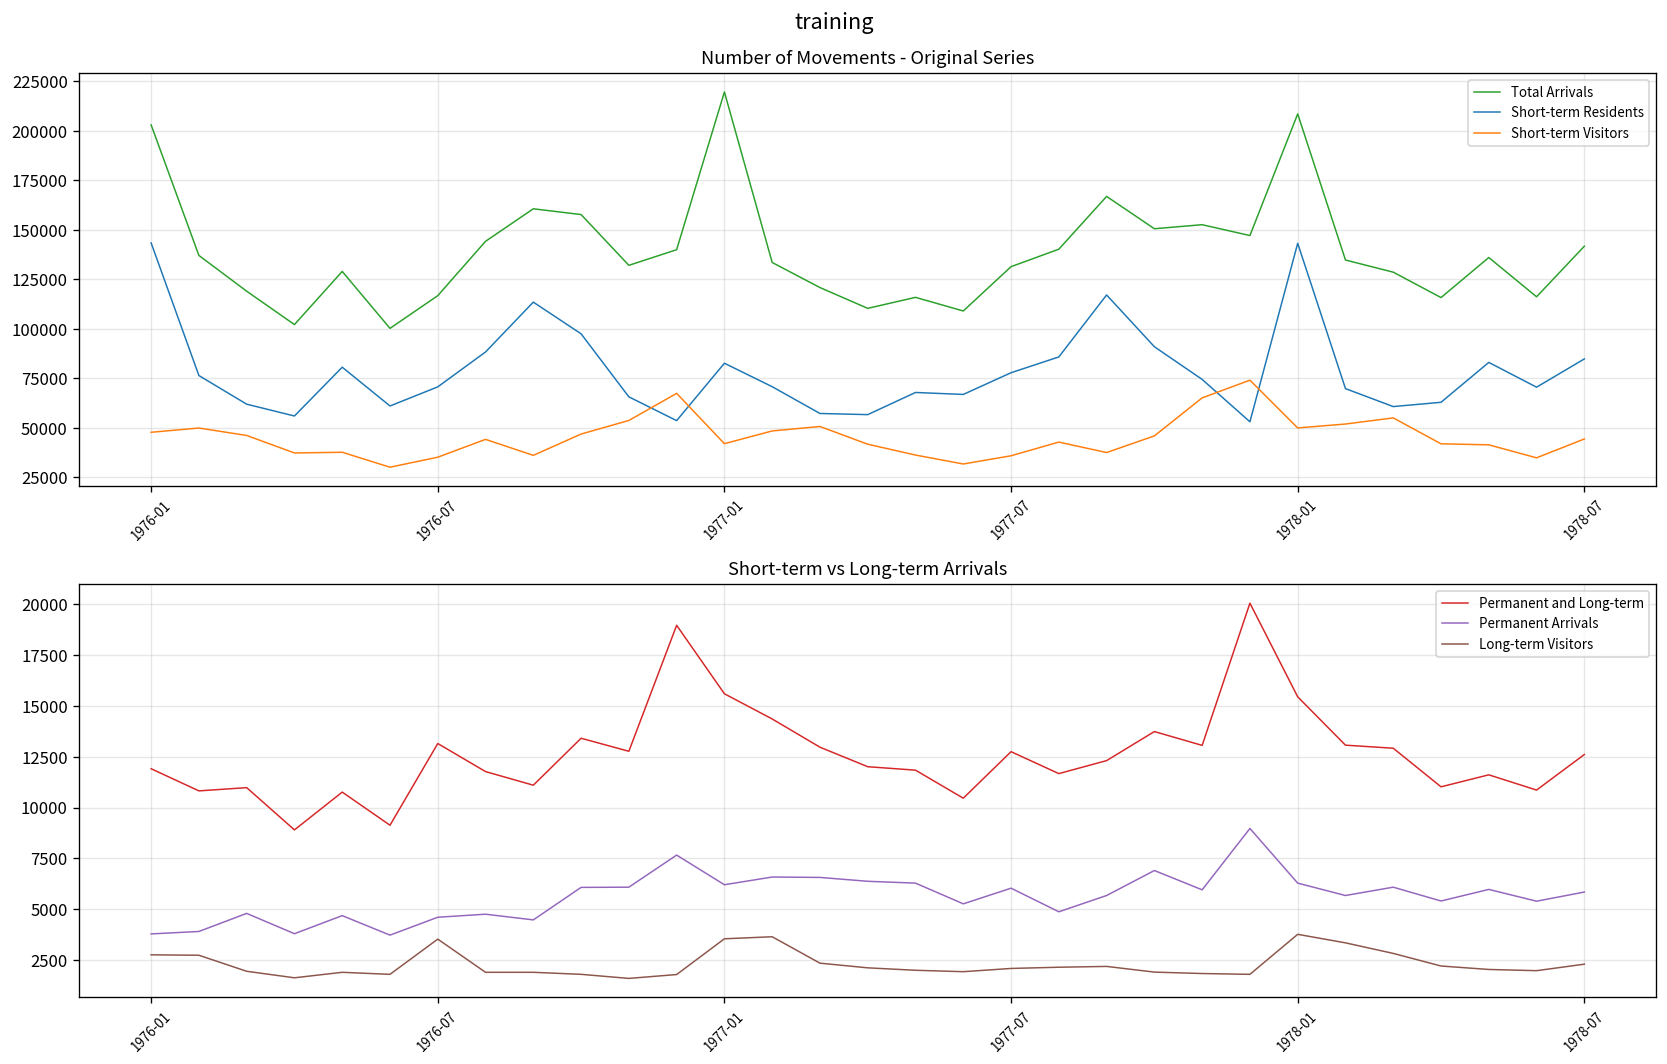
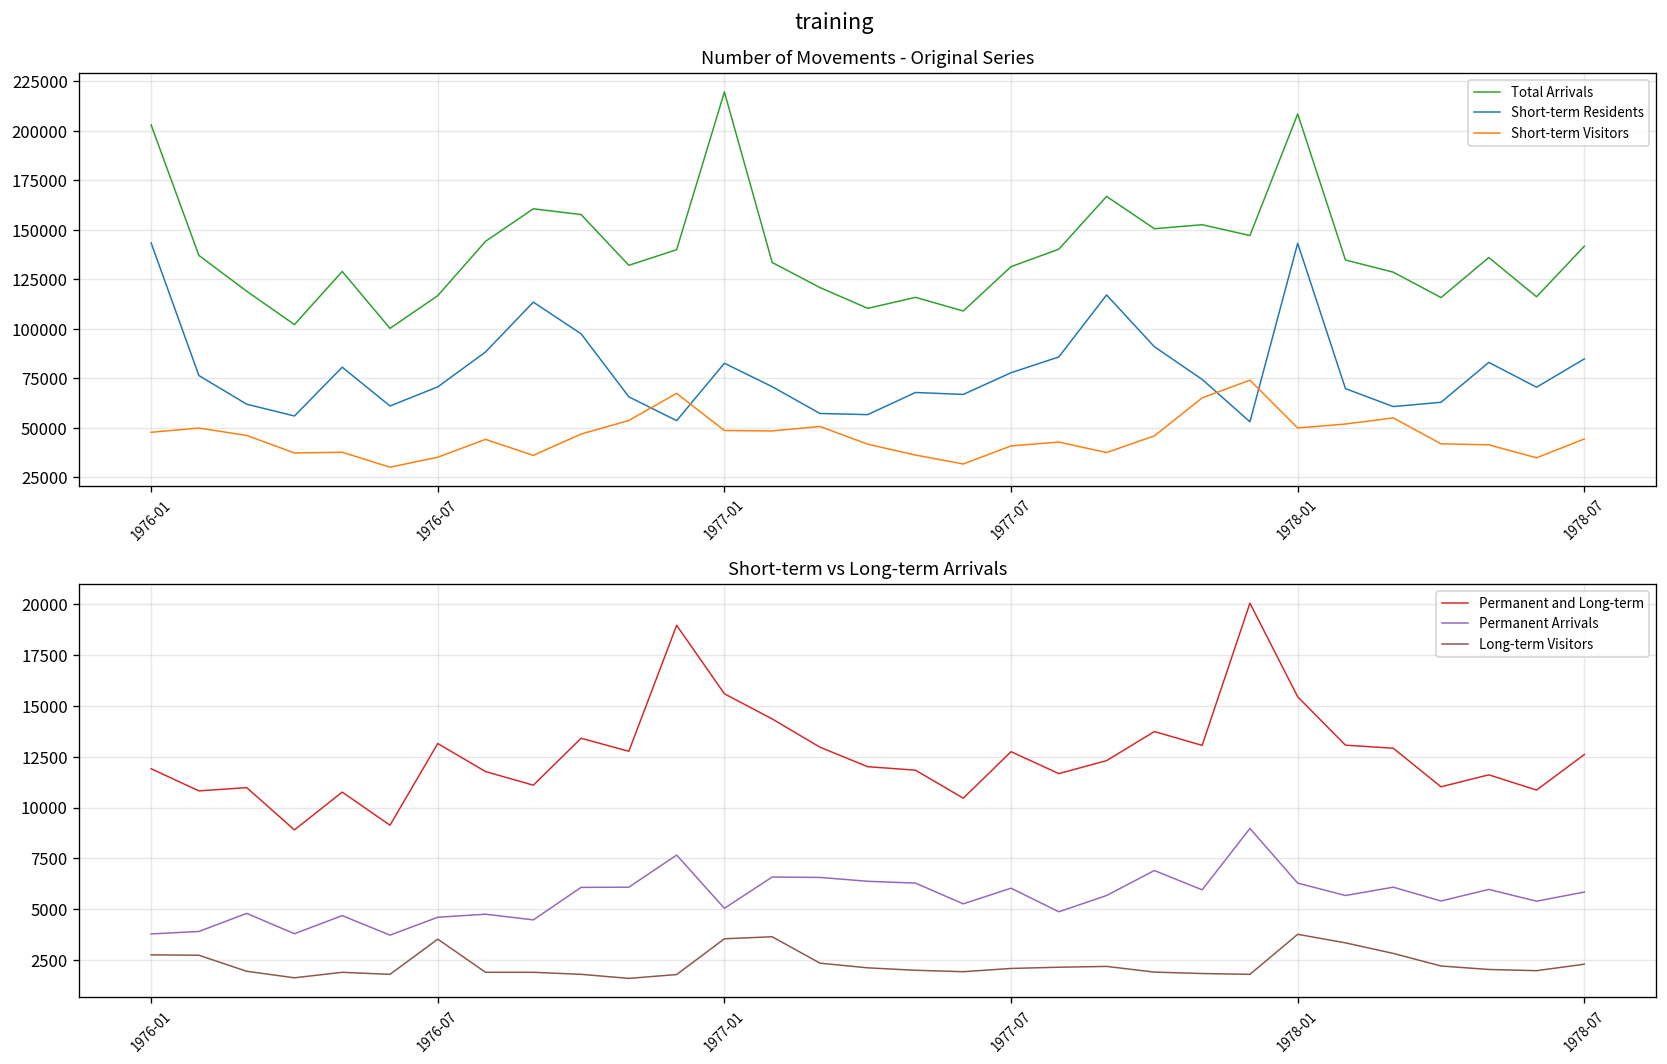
Number of Movements - Original Series, Short-term Visitors, 1977-01: 42000 -> 49000
Number of Movements - Original Series, Short-term Visitors, 1977-07: 36000 -> 41000
Short-term vs Long-term Arrivals, Permanent Arrivals, 1977-01: 6200 -> 5000
